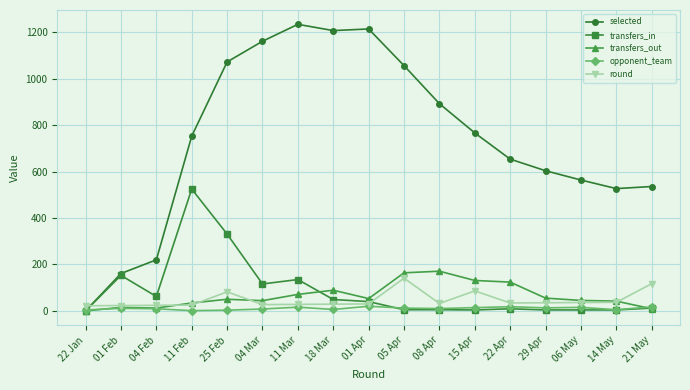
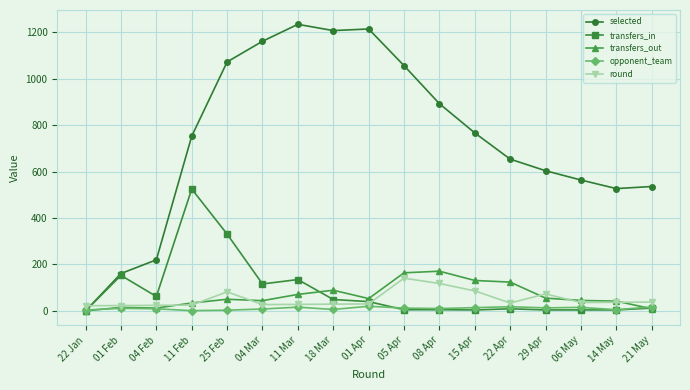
round, 08 Apr: 30 -> 120
round, 29 Apr: 40 -> 70
round, 21 May: 120 -> 40
